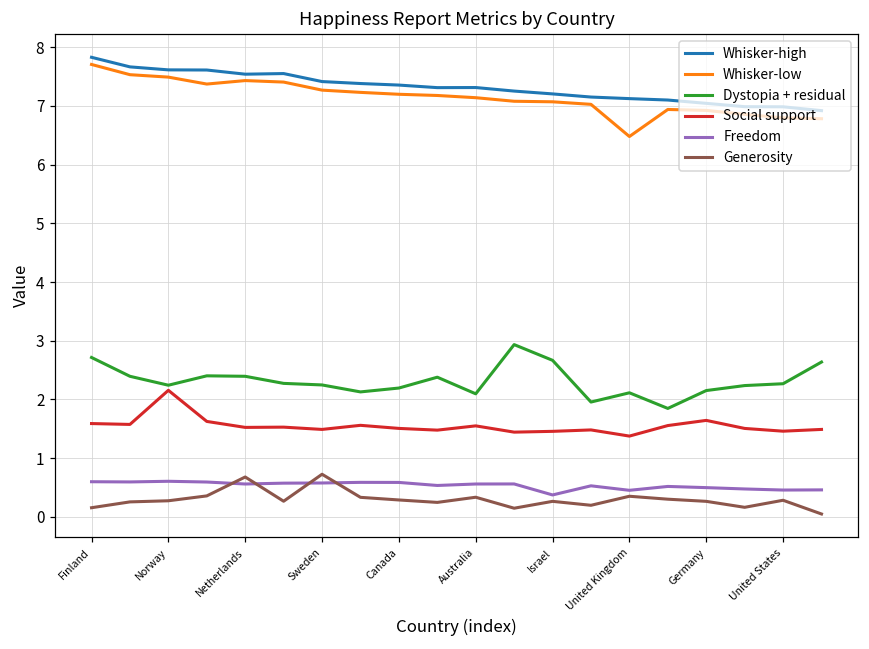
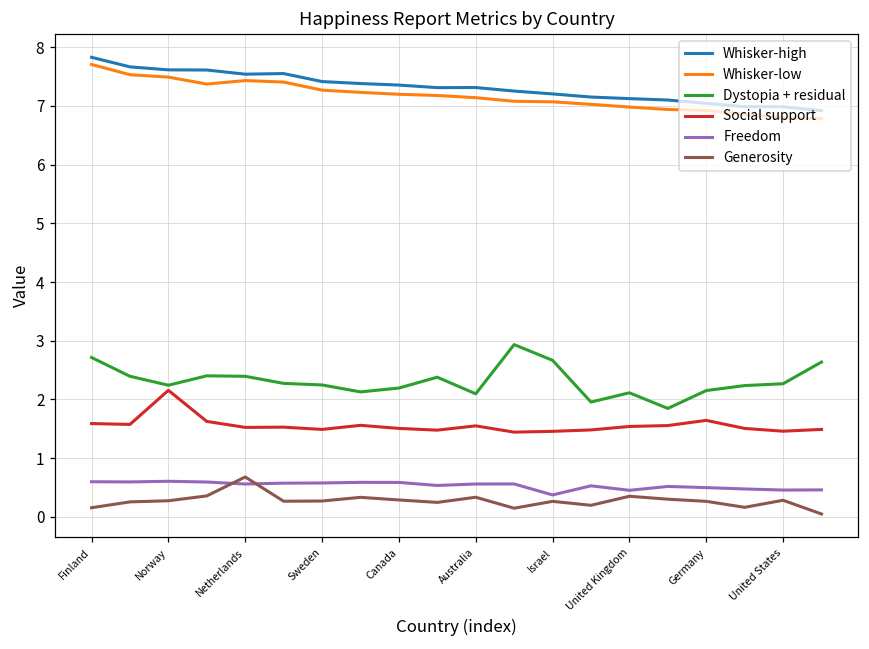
Generosity, Sweden: 0.7 -> 0.3
Whisker-low, United Kingdom: 6.5 -> 7.0
Social support, United Kingdom: 1.4 -> 1.5
